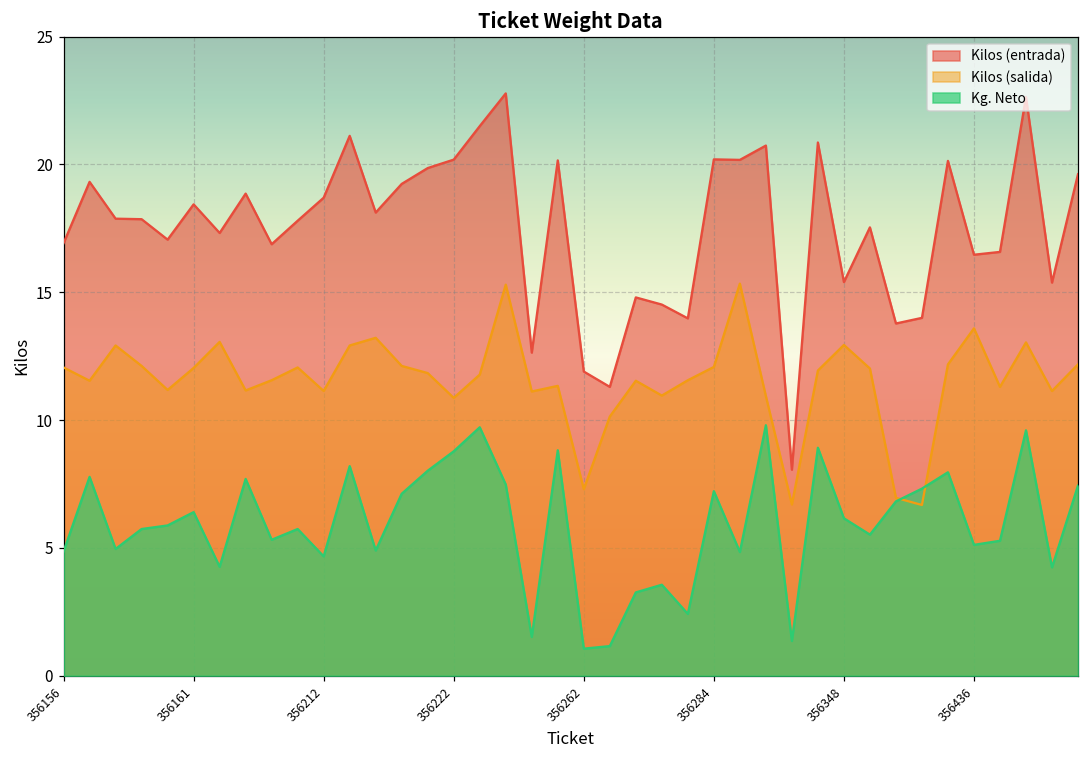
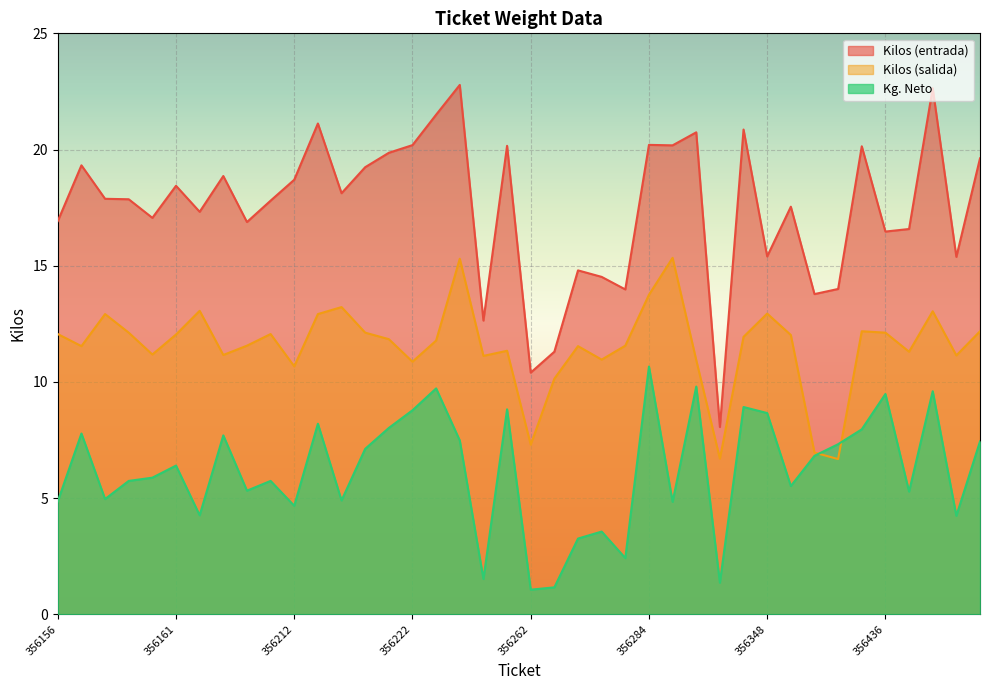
Kilos (salida), 356212: 11.1 -> 10.7
Kilos (entrada), 356262: 11.9 -> 10.4
Kilos (salida), 356284: 12.1 -> 13.8
Kg. Neto, 356284: 7.2 -> 10.7
Kg. Neto, 356348: 6.2 -> 8.7
Kilos (salida), 356436: 13.6 -> 12.1
Kg. Neto, 356436: 5.1 -> 9.5
